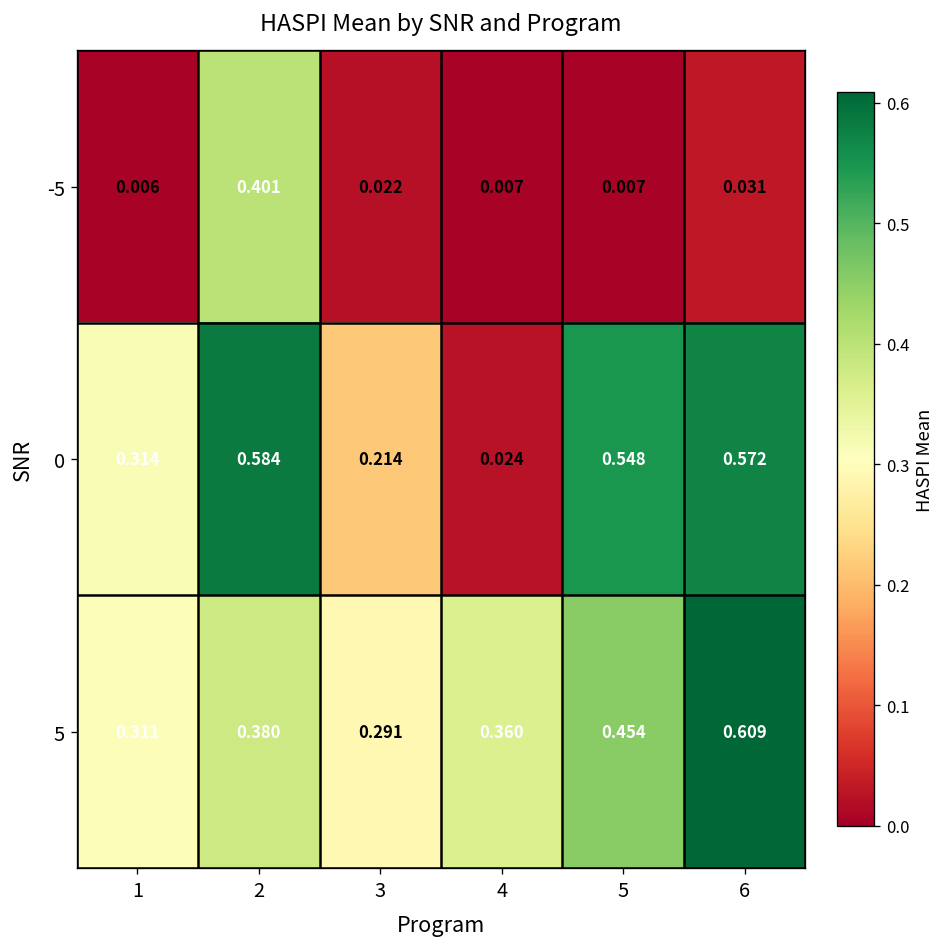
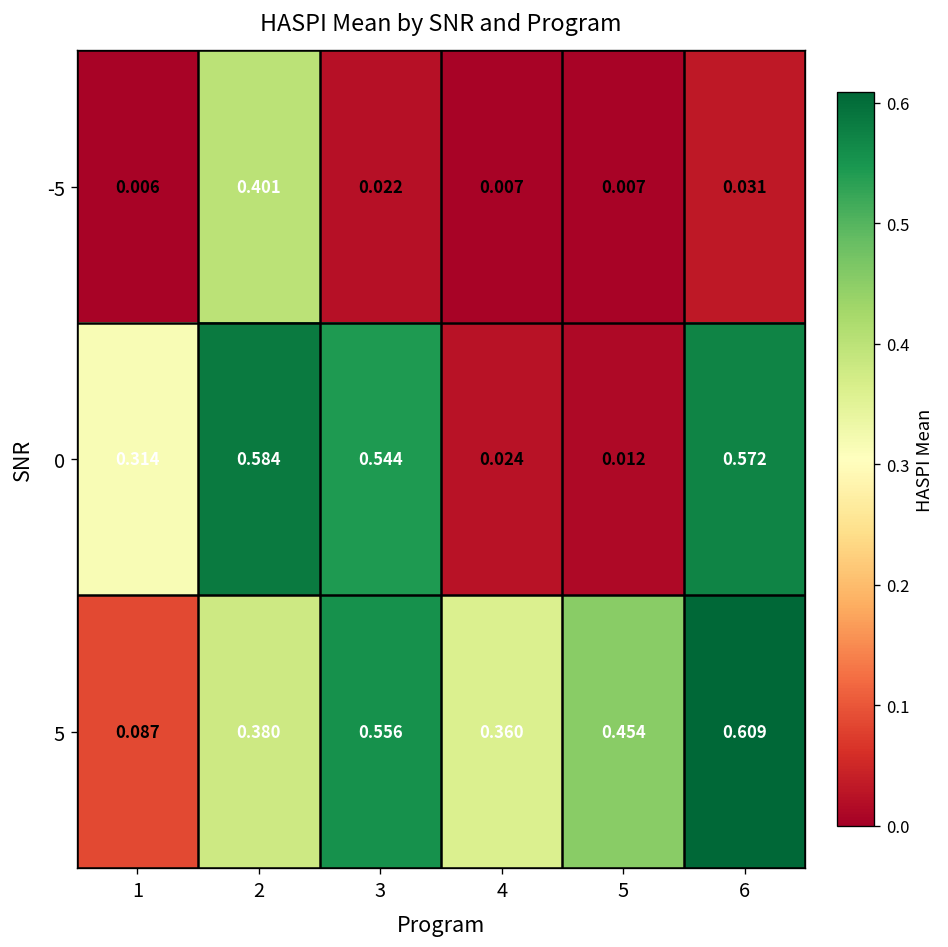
0, 3: 0.214 -> 0.544
0, 5: 0.548 -> 0.012
5, 1: 0.311 -> 0.087
5, 3: 0.291 -> 0.556
